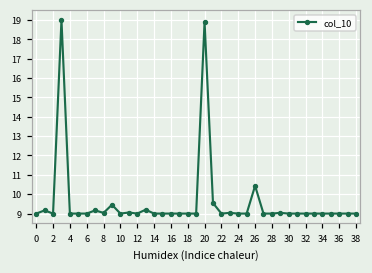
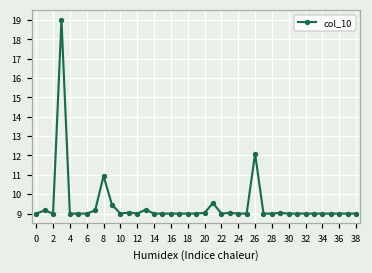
8: 9.0 -> 10.9
20: 18.9 -> 9.0
26: 10.4 -> 12.1
